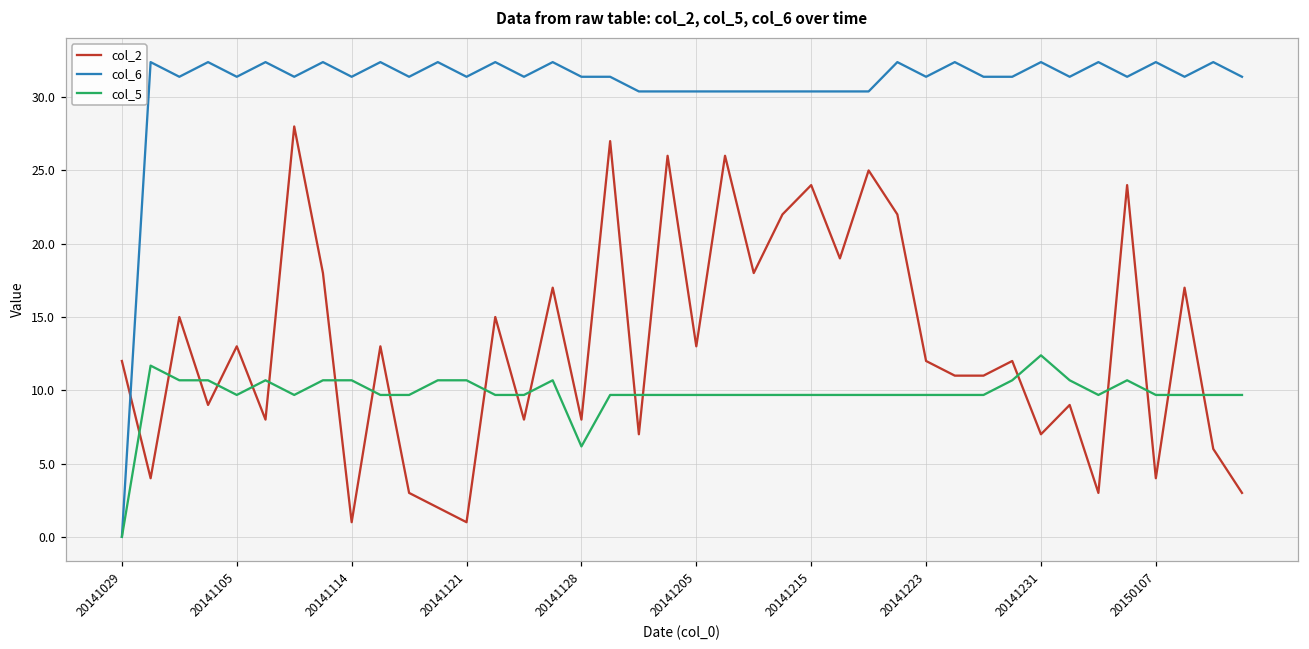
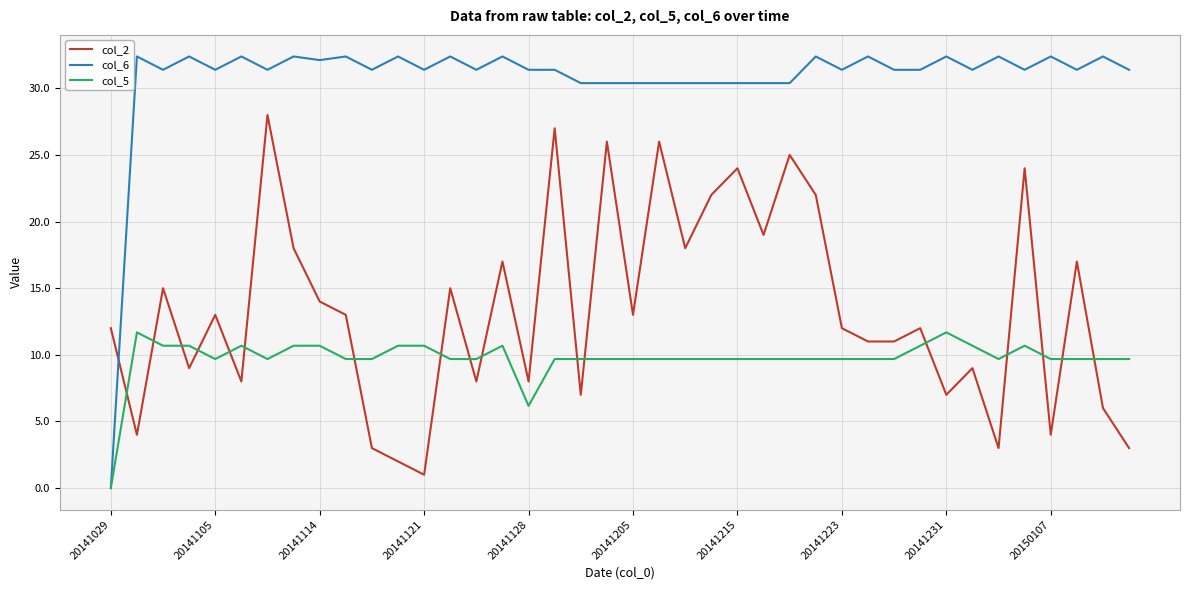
col_2, 20141114: 1 -> 14
col_6, 20141114: 31.4 -> 32.1
col_5, 20141231: 12.4 -> 11.7
